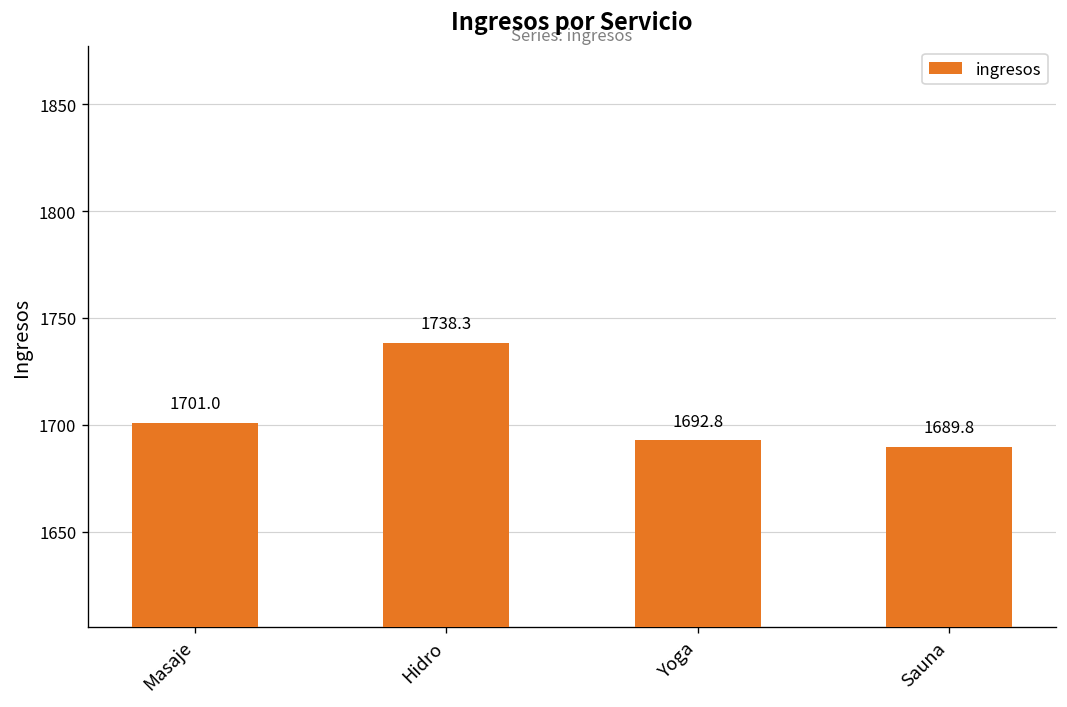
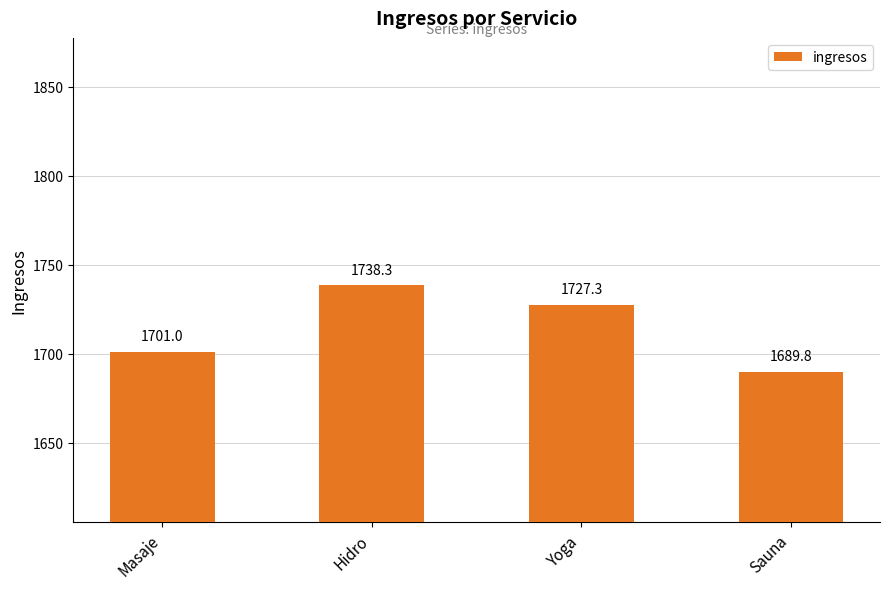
Yoga: 1692.8 -> 1727.3
